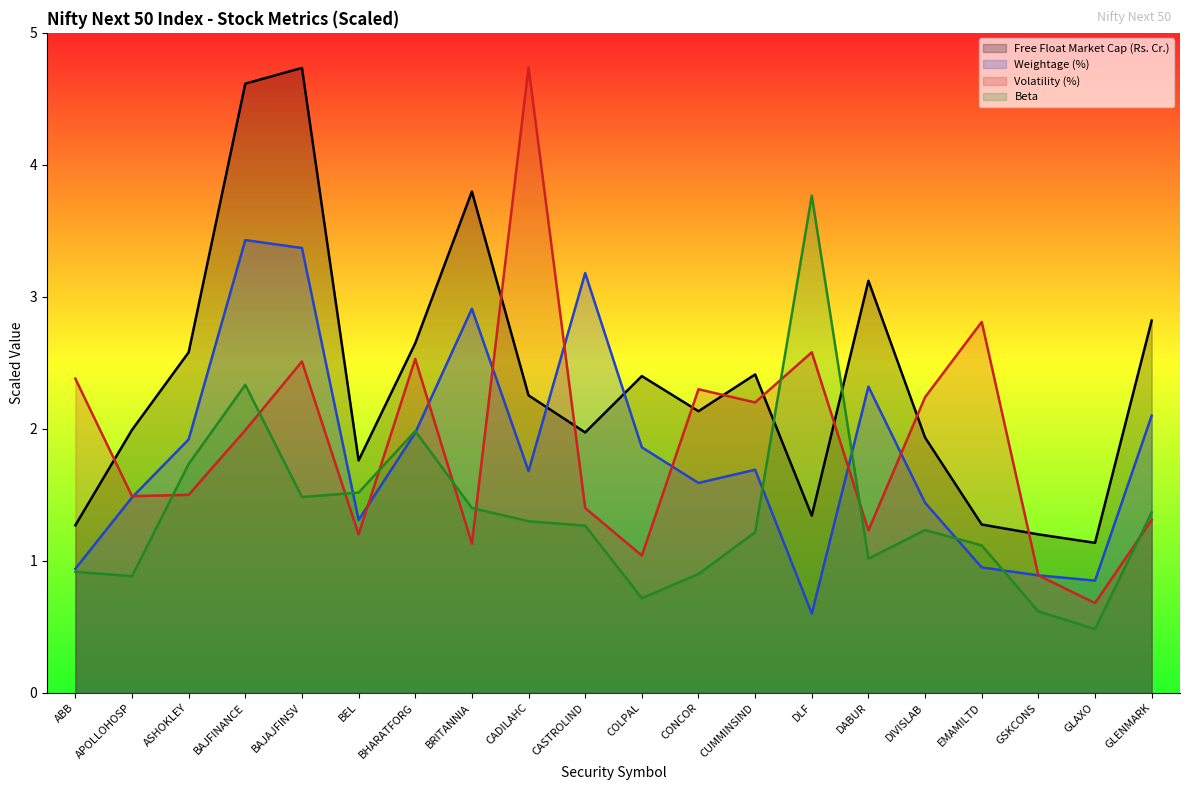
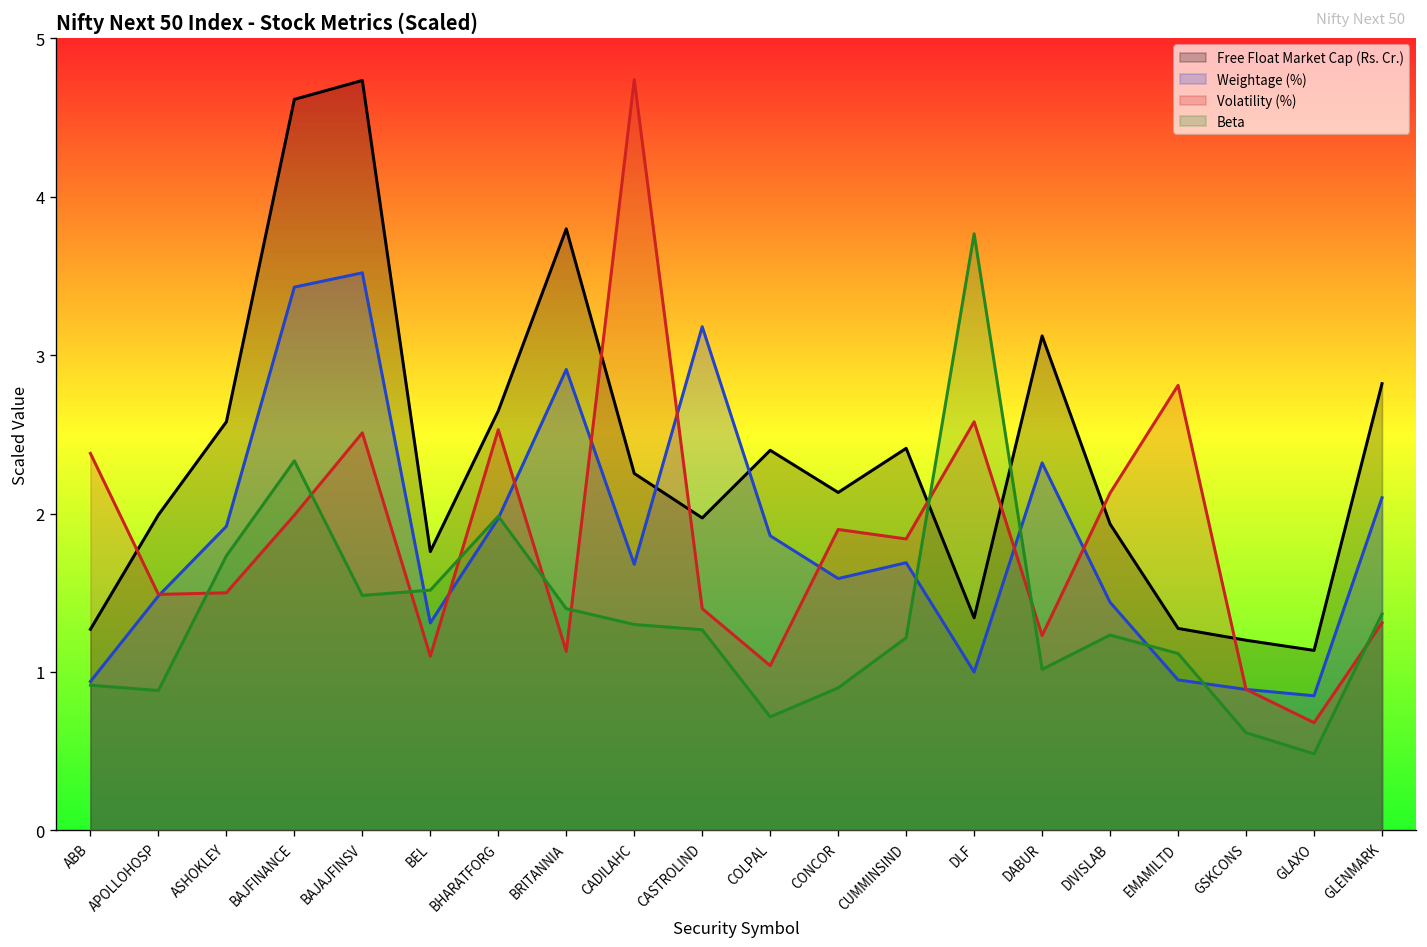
Weightage (%), BAJAJFINSV: 3.37 -> 3.52
Volatility (%), BEL: 1.2 -> 1.1
Volatility (%), CONCOR: 2.3 -> 1.9
Volatility (%), CUMMINSIND: 2.20 -> 1.84
Weightage (%), DLF: 0.6 -> 1.0
Volatility (%), DIVISLAB: 2.24 -> 2.13
